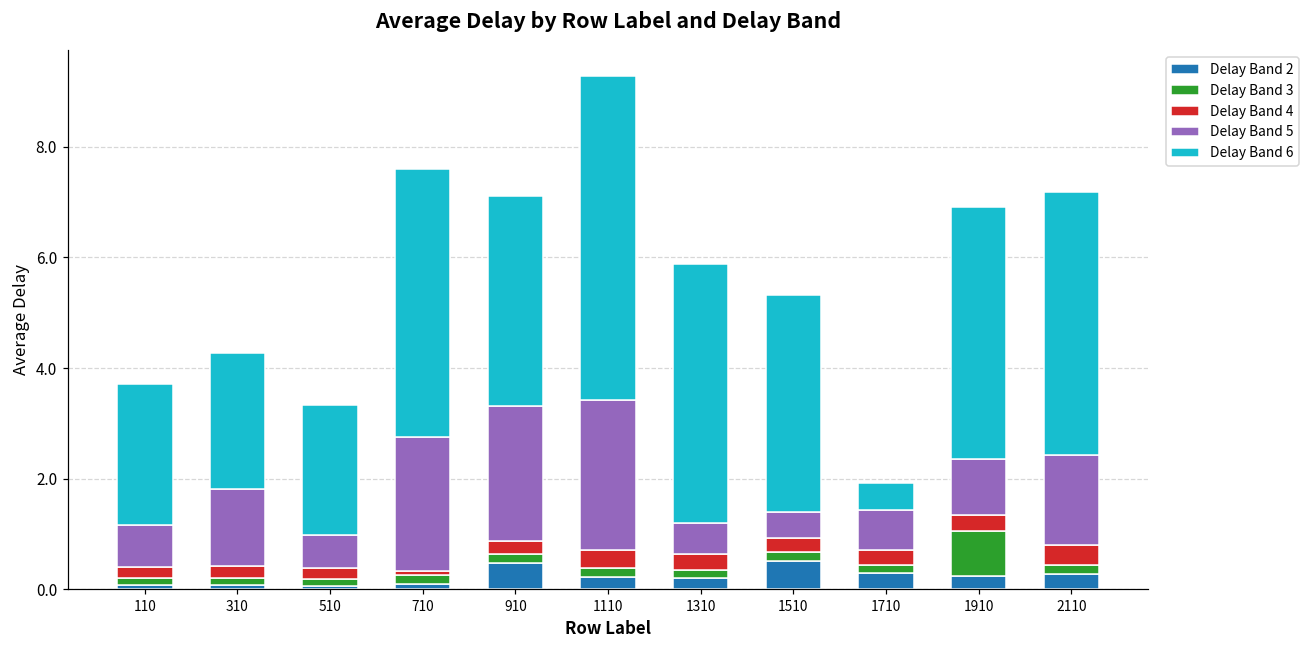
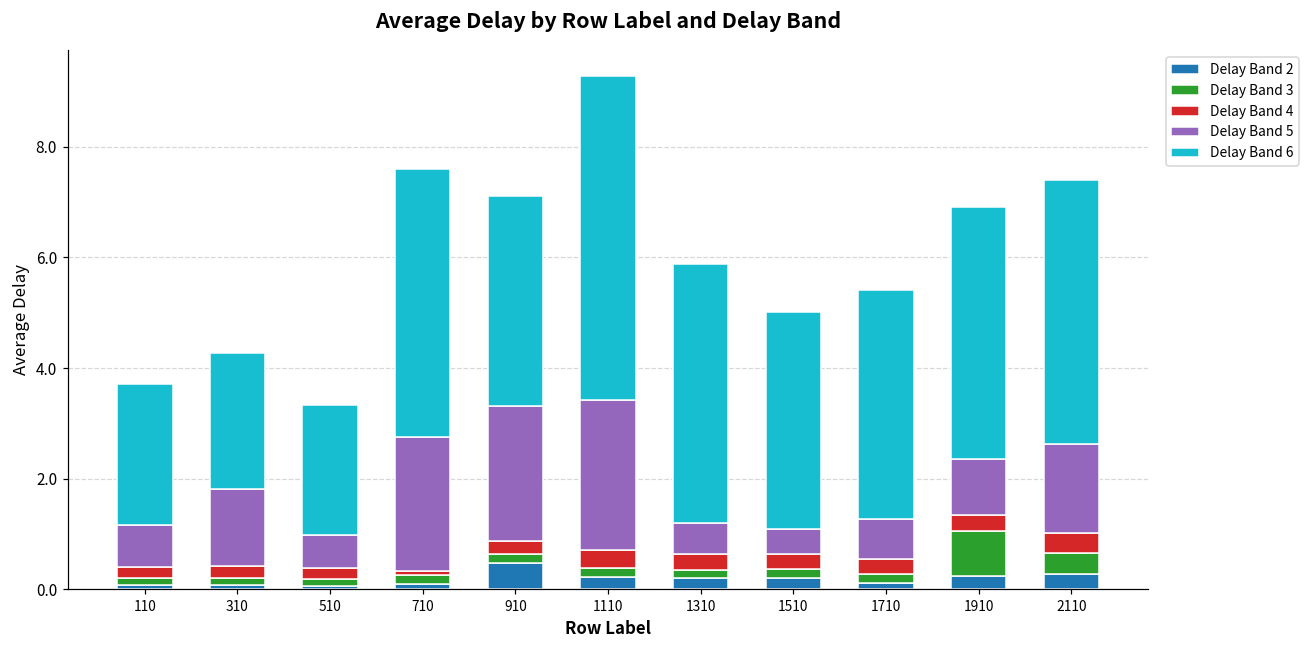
Delay Band 2, 1510: 0.5 -> 0.2
Delay Band 2, 1710: 0.3 -> 0.1
Delay Band 6, 1710: 0.5 -> 4.2
Delay Band 3, 2110: 0.2 -> 0.4
